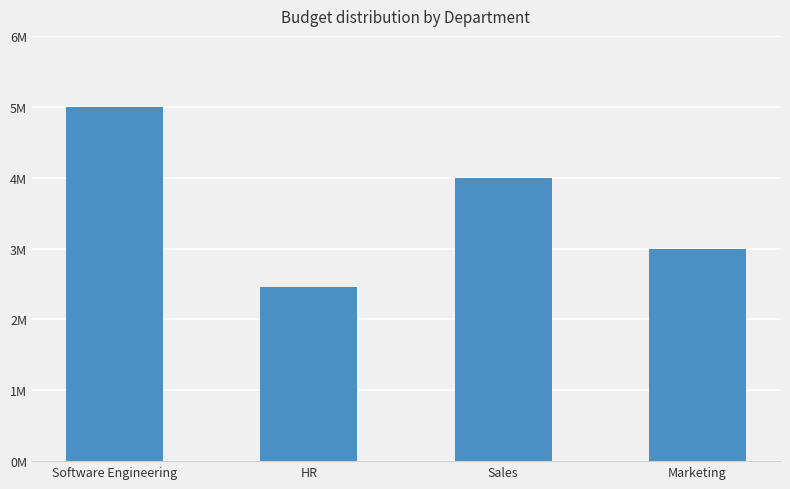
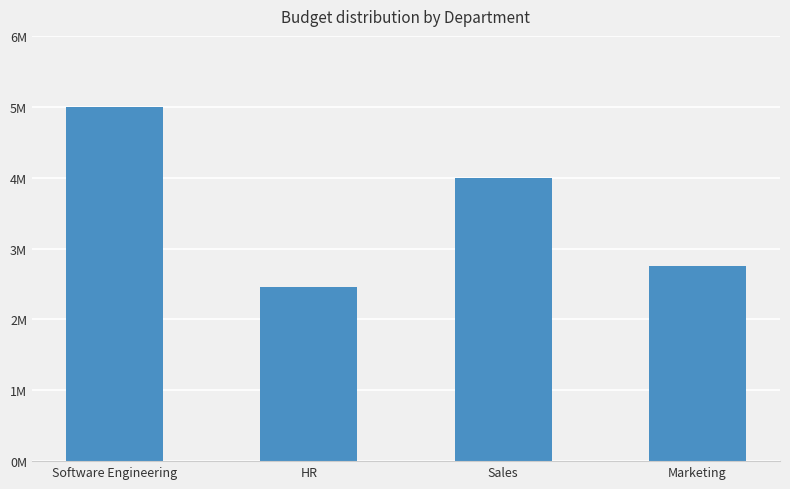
Marketing: 3000000 -> 2800000
